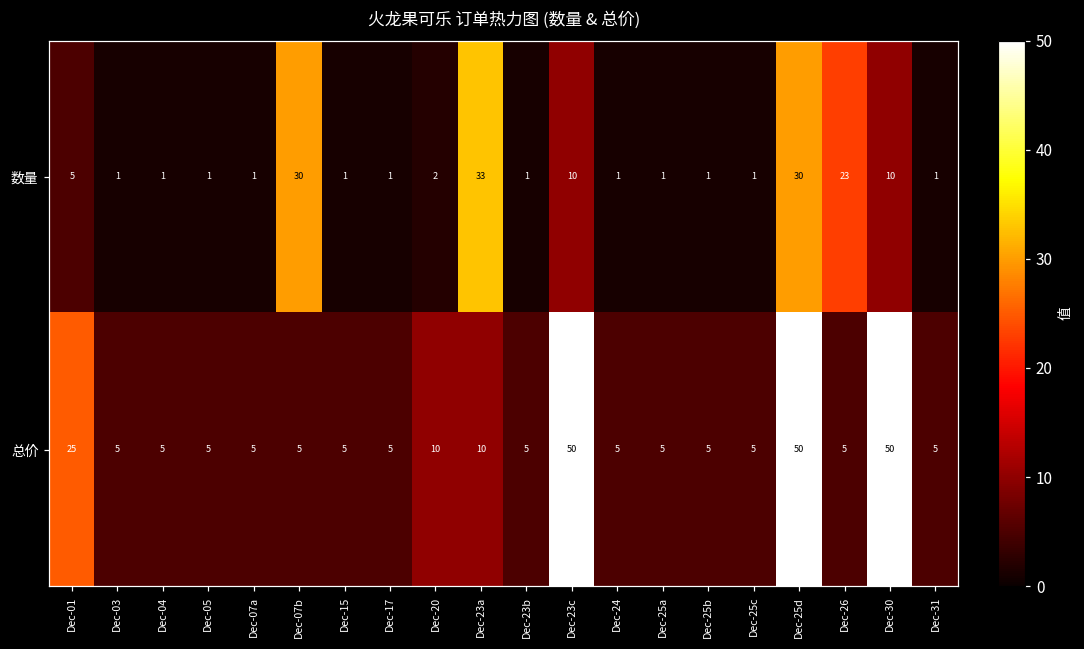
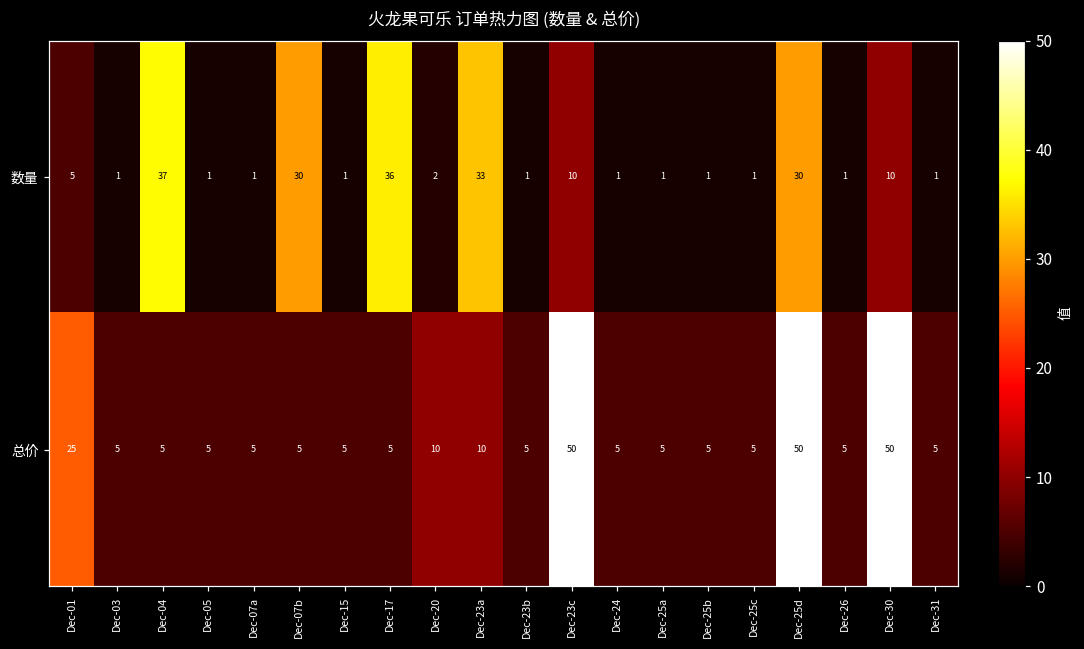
数量, Dec-04: 1 -> 37
数量, Dec-17: 1 -> 36
数量, Dec-26: 23 -> 1
